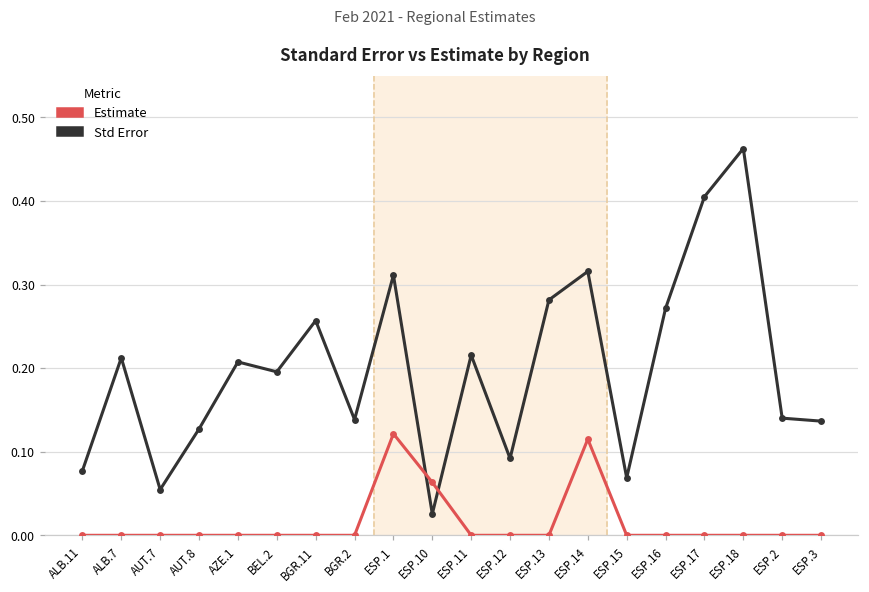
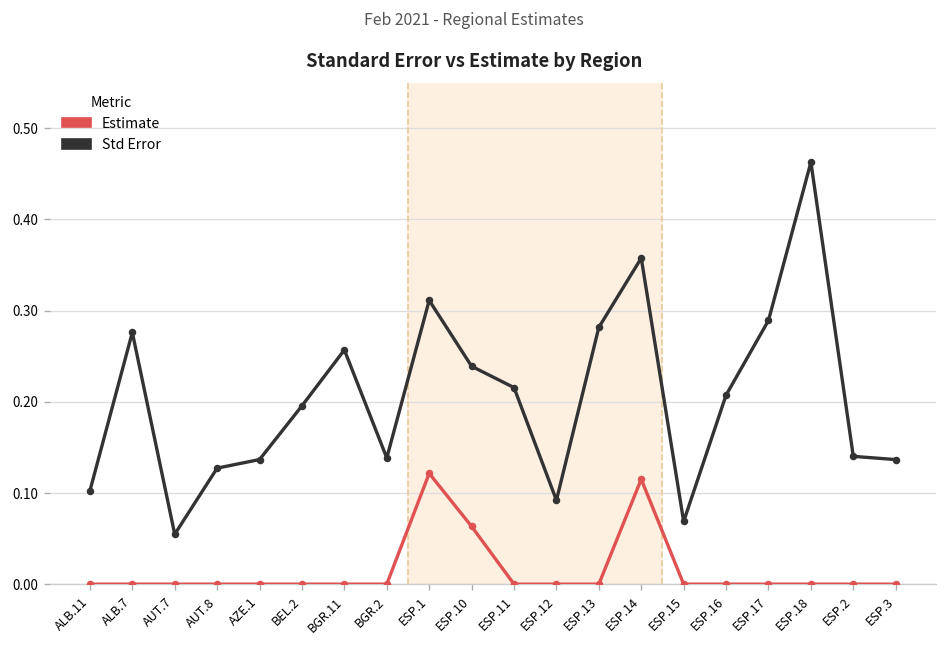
Std Error, ALB.11: 0.08 -> 0.10
Std Error, ALB.7: 0.21 -> 0.28
Std Error, AZE.1: 0.21 -> 0.14
Std Error, ESP.10: 0.03 -> 0.24
Std Error, ESP.14: 0.32 -> 0.36
Std Error, ESP.16: 0.27 -> 0.21
Std Error, ESP.17: 0.41 -> 0.29
